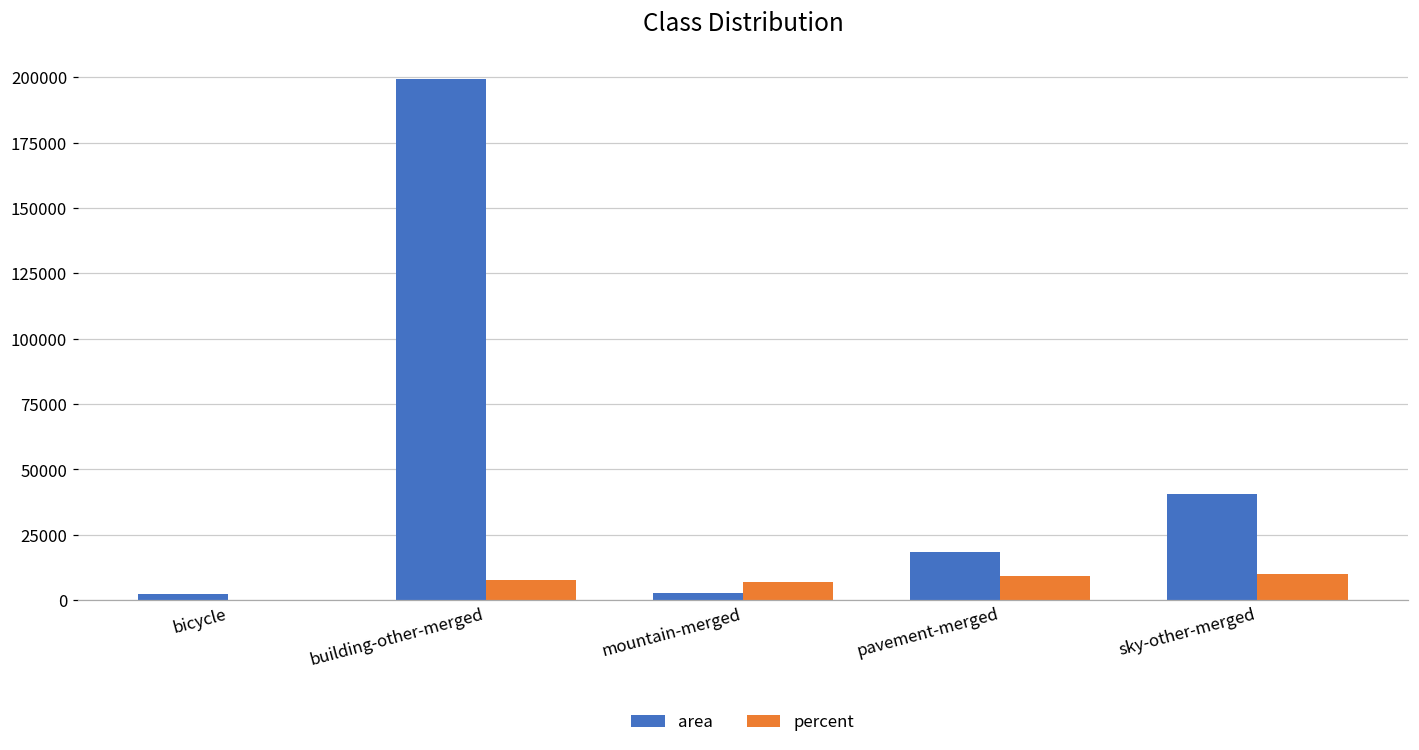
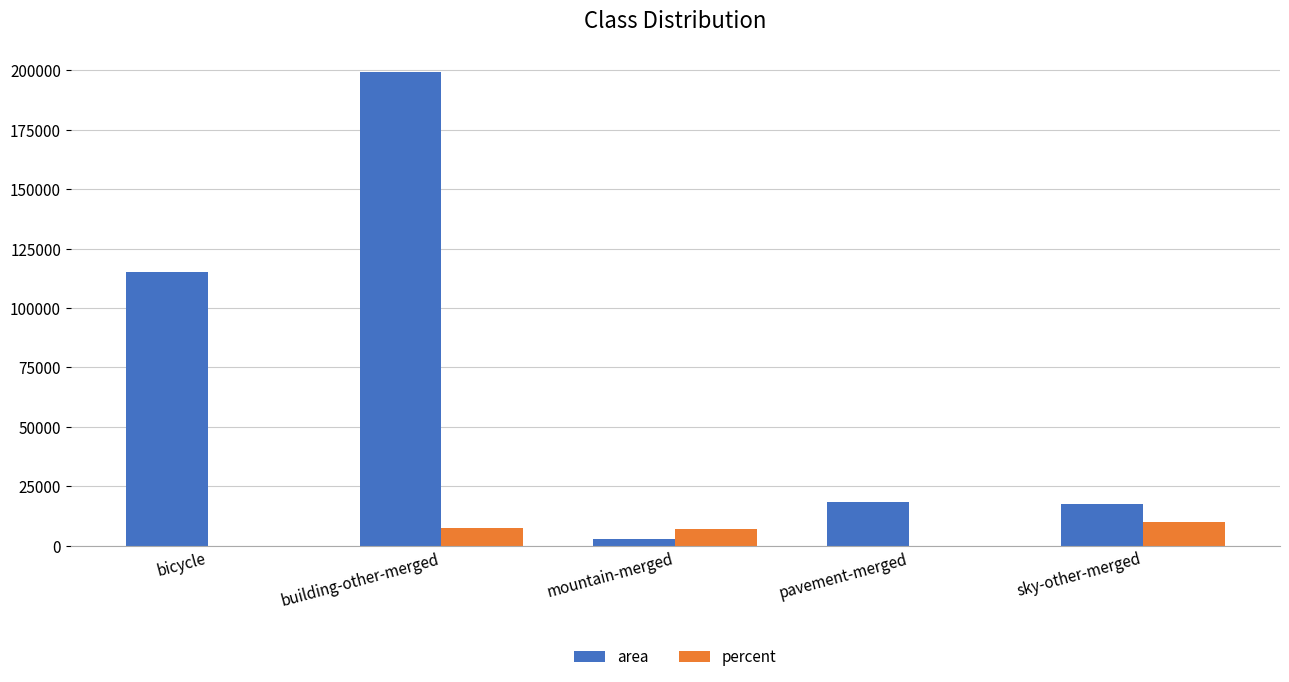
area, bicycle: 2000 -> 115000
percent, pavement-merged: 9000 -> 0
area, sky-other-merged: 41000 -> 17000
